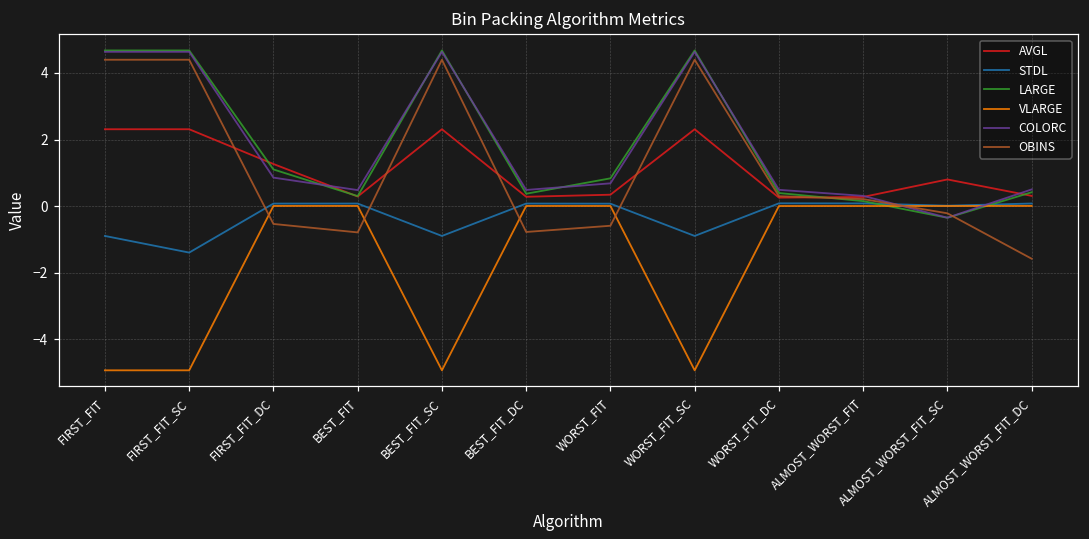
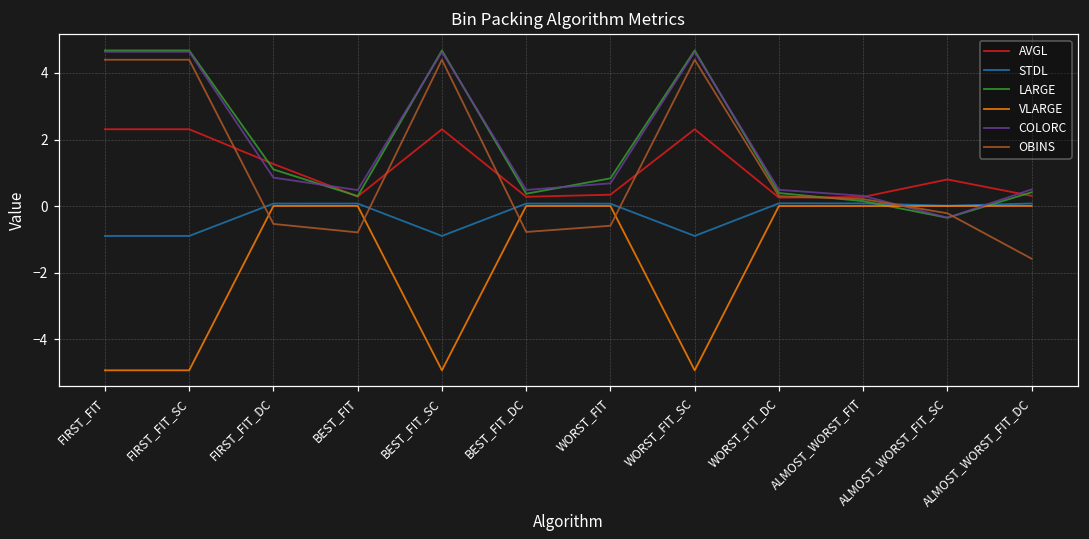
STDL, FIRST_FIT_SC: -1.4 -> -0.9
